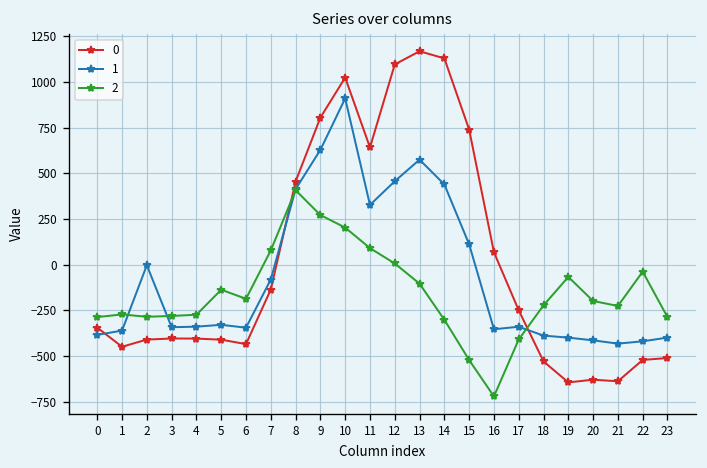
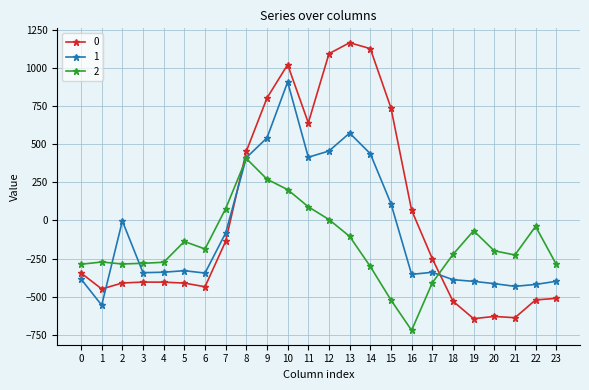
1, 1: -360 -> -560
1, 9: 630 -> 540
1, 11: 330 -> 420
